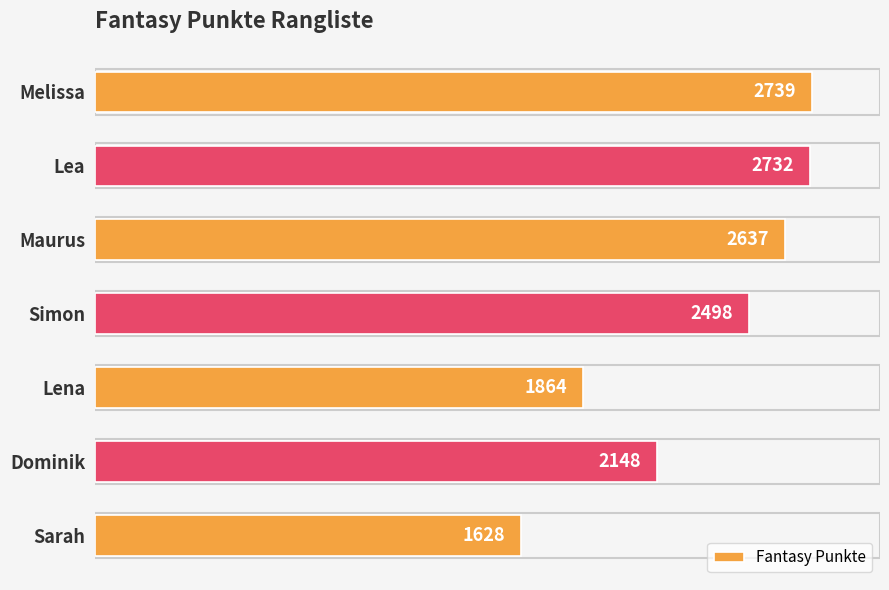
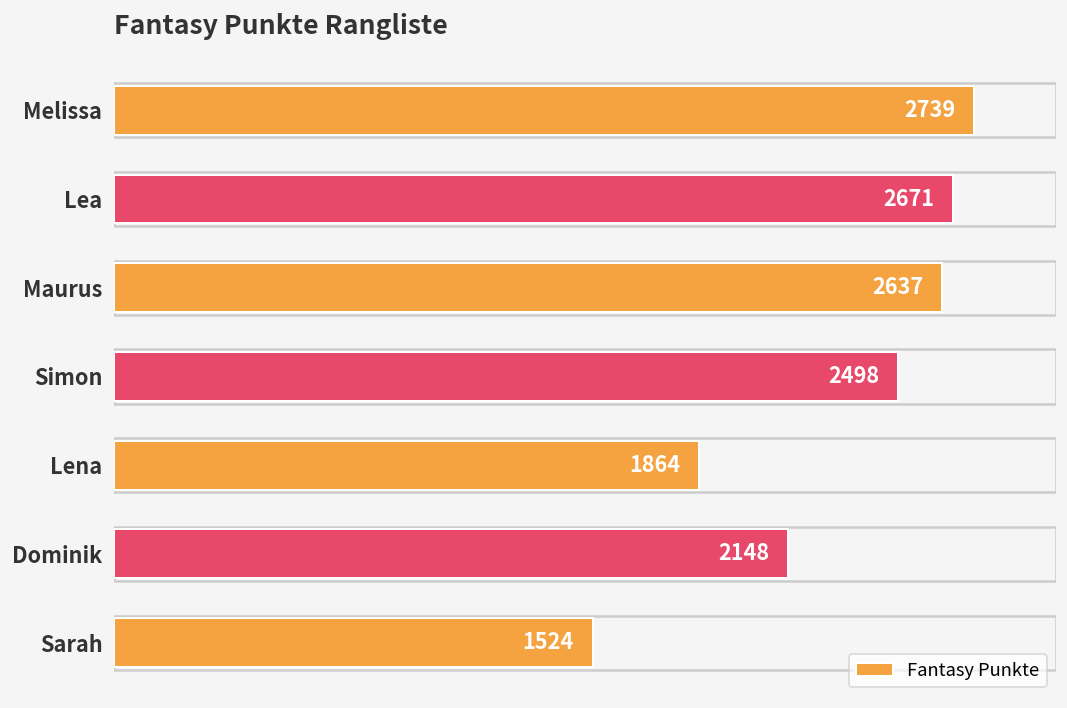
Lea: 2732 -> 2671
Sarah: 1628 -> 1524
